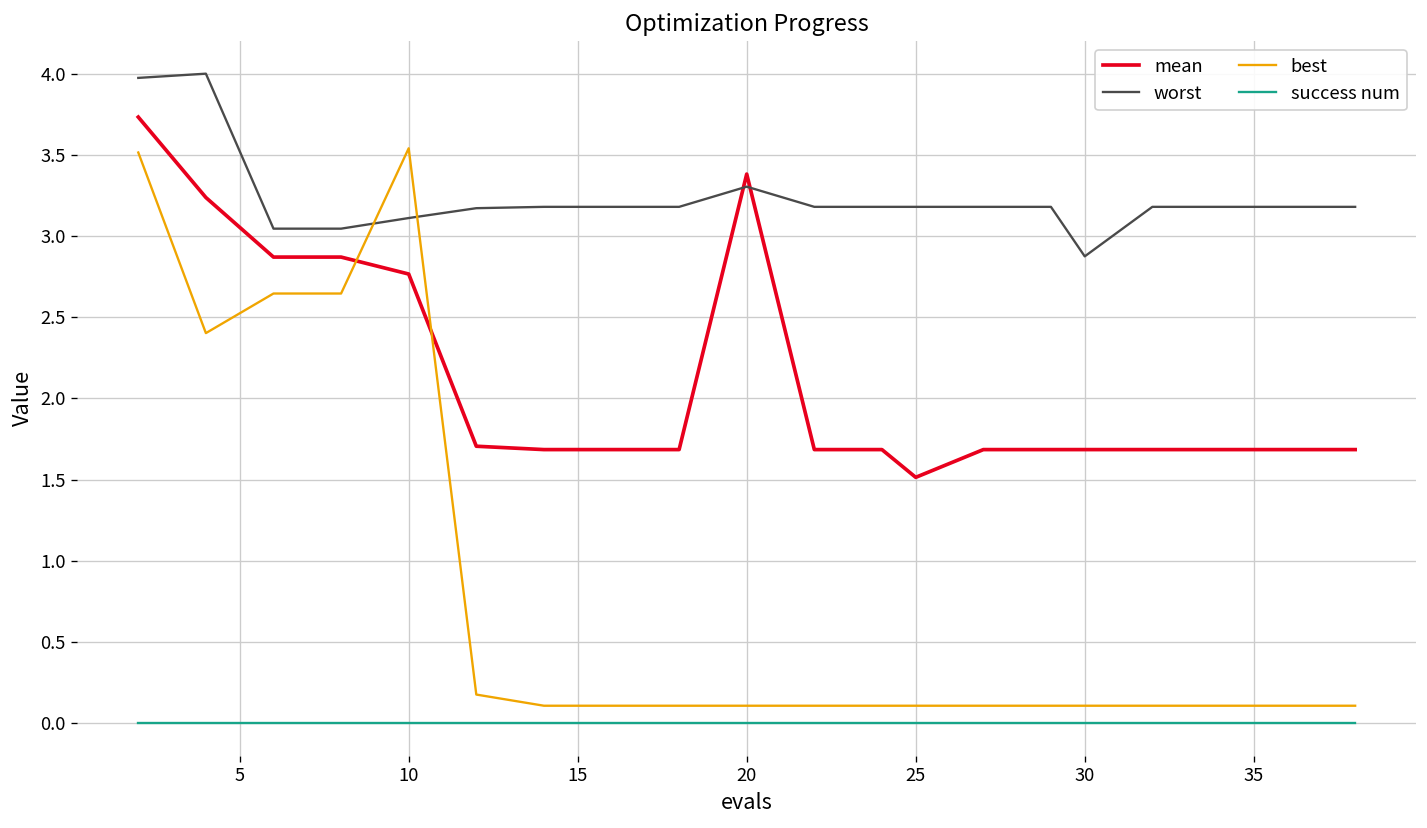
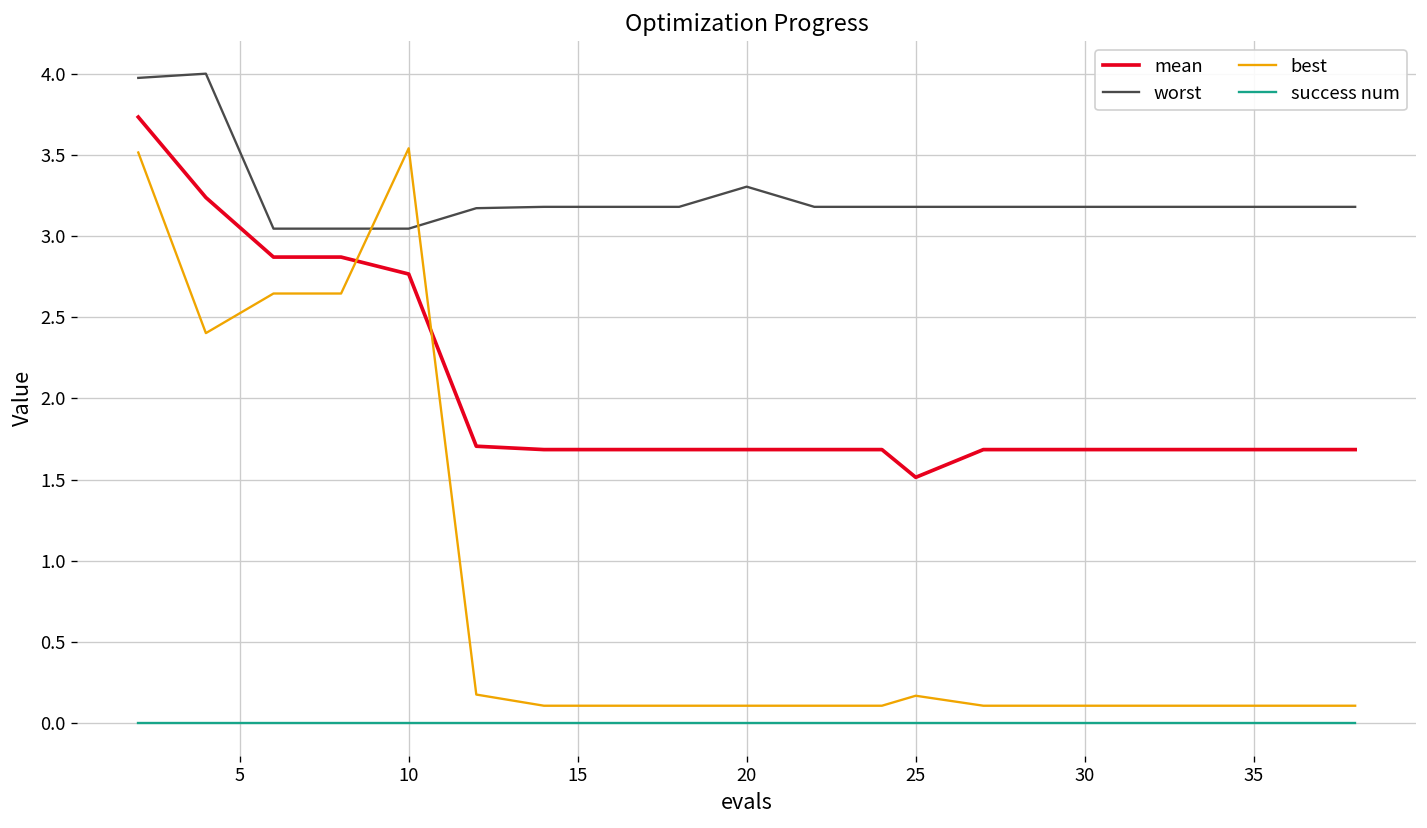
worst, 10: 3.11 -> 3.05
mean, 20: 3.38 -> 1.68
best, 25: 0.11 -> 0.17
worst, 30: 2.87 -> 3.18
